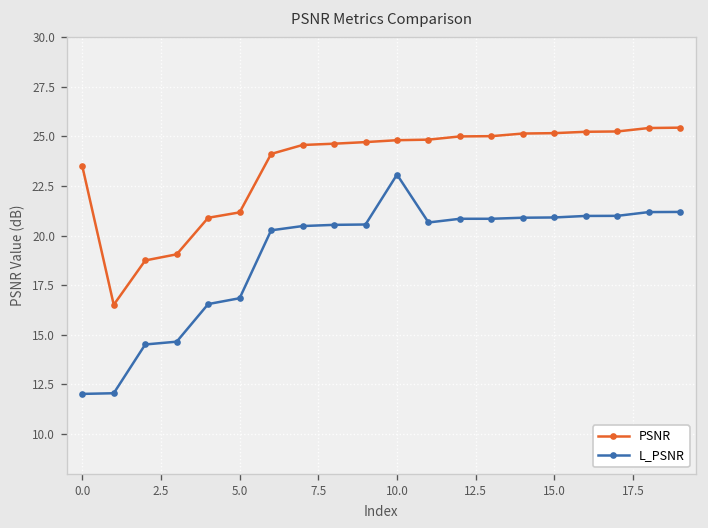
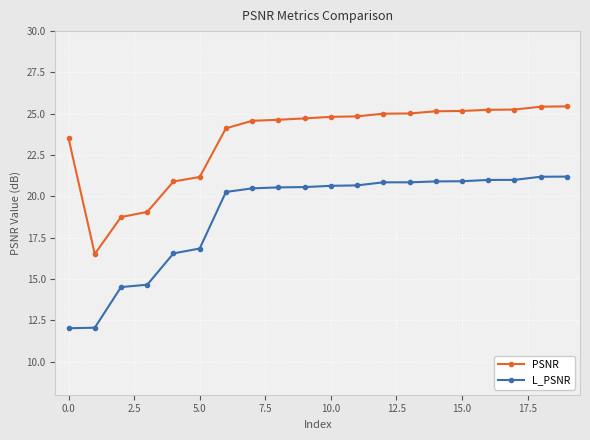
L_PSNR, 10.0: 23.1 -> 20.6
